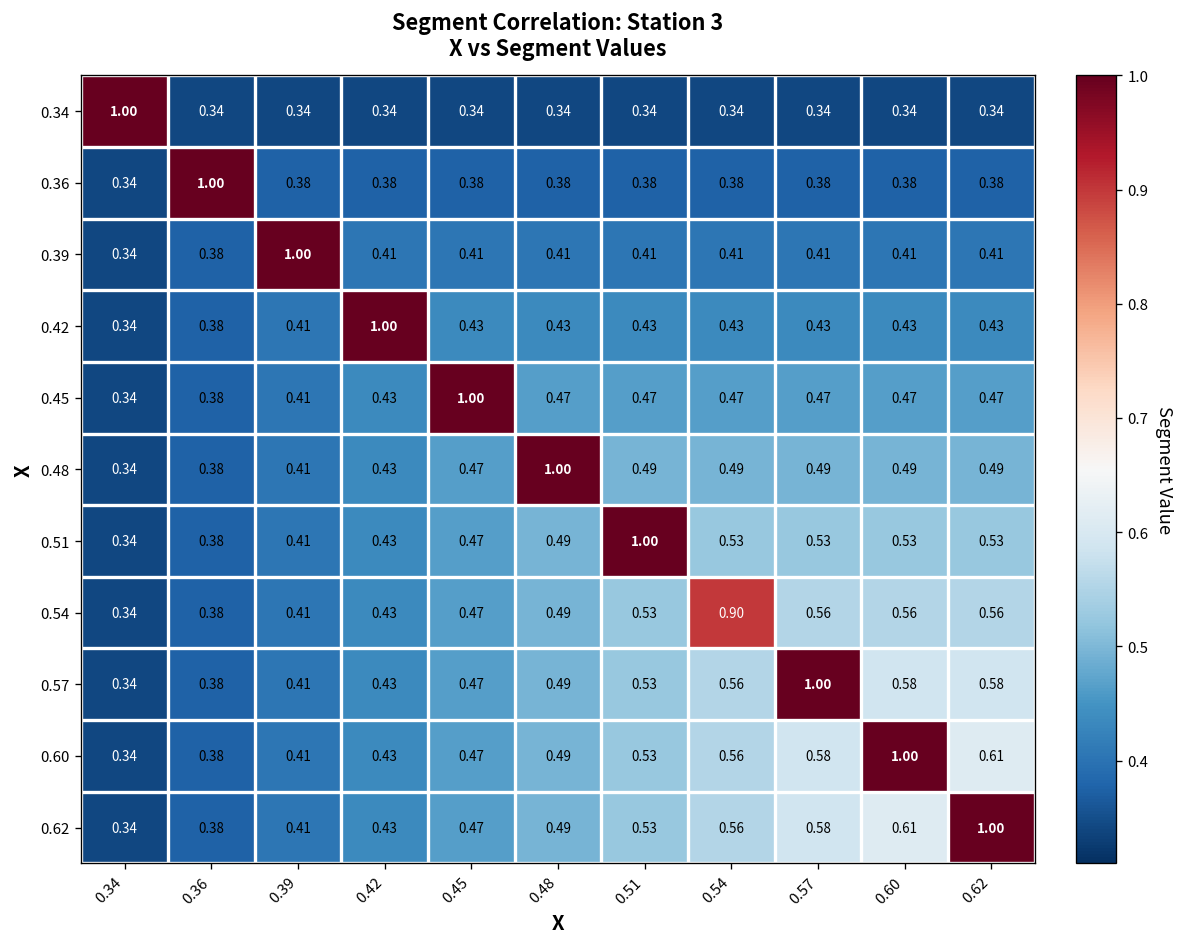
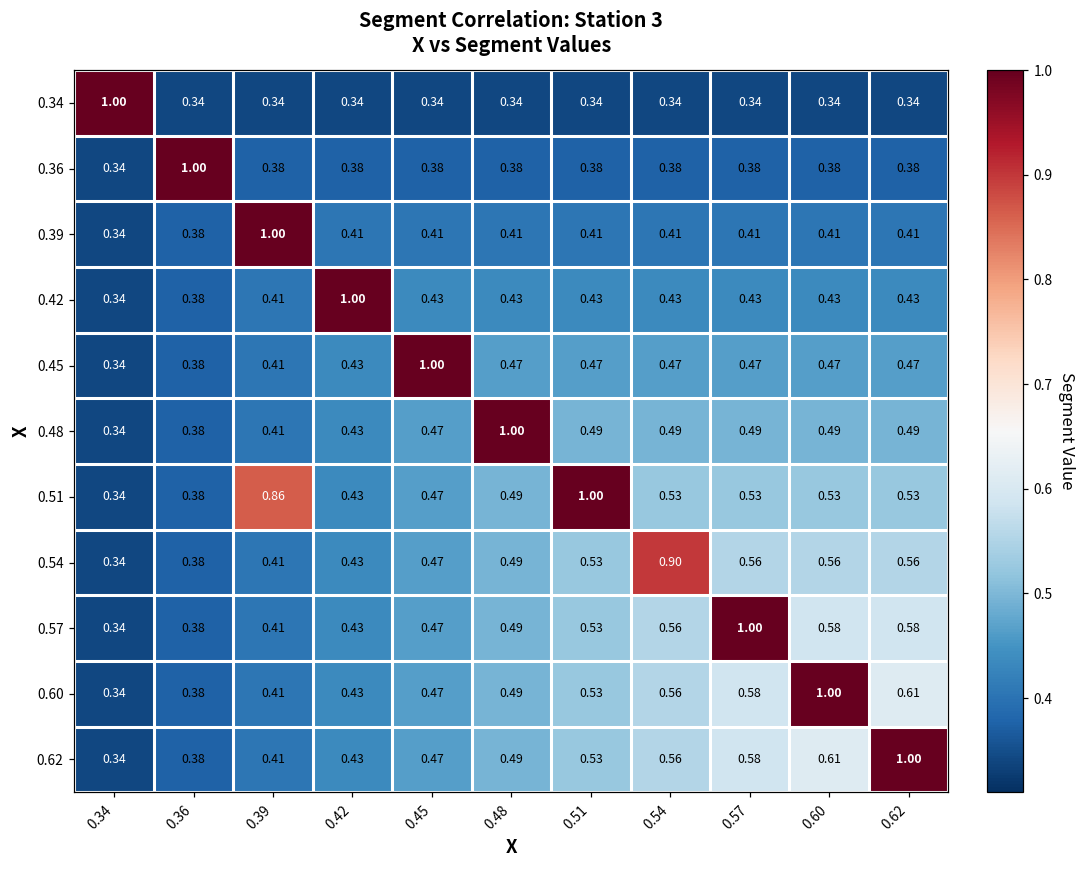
0.51, 0.39: 0.41 -> 0.86
